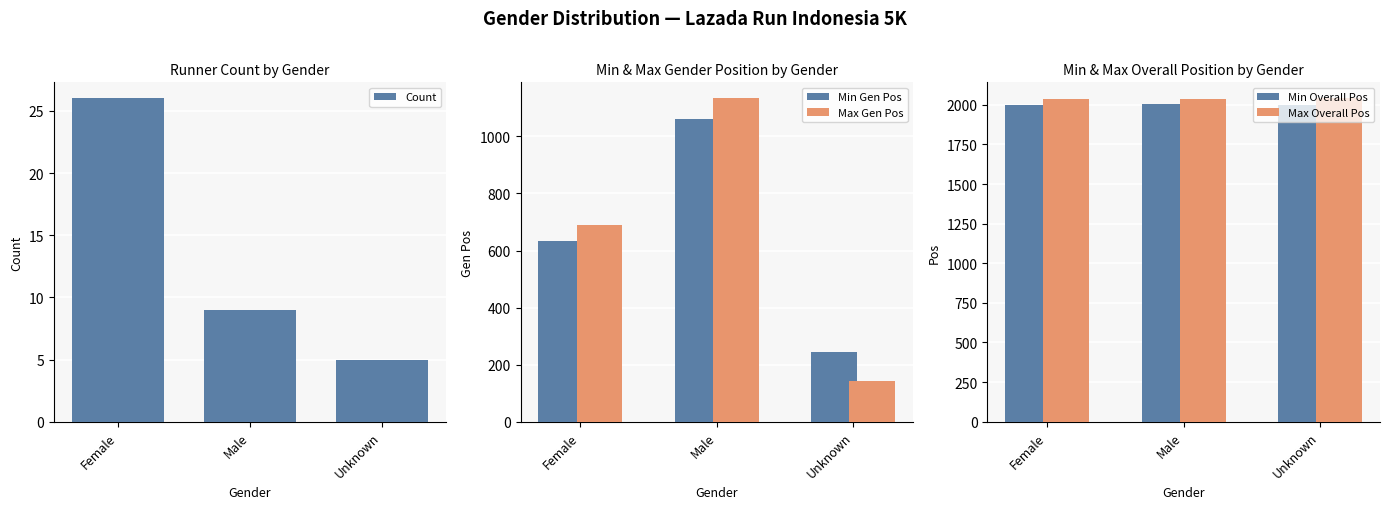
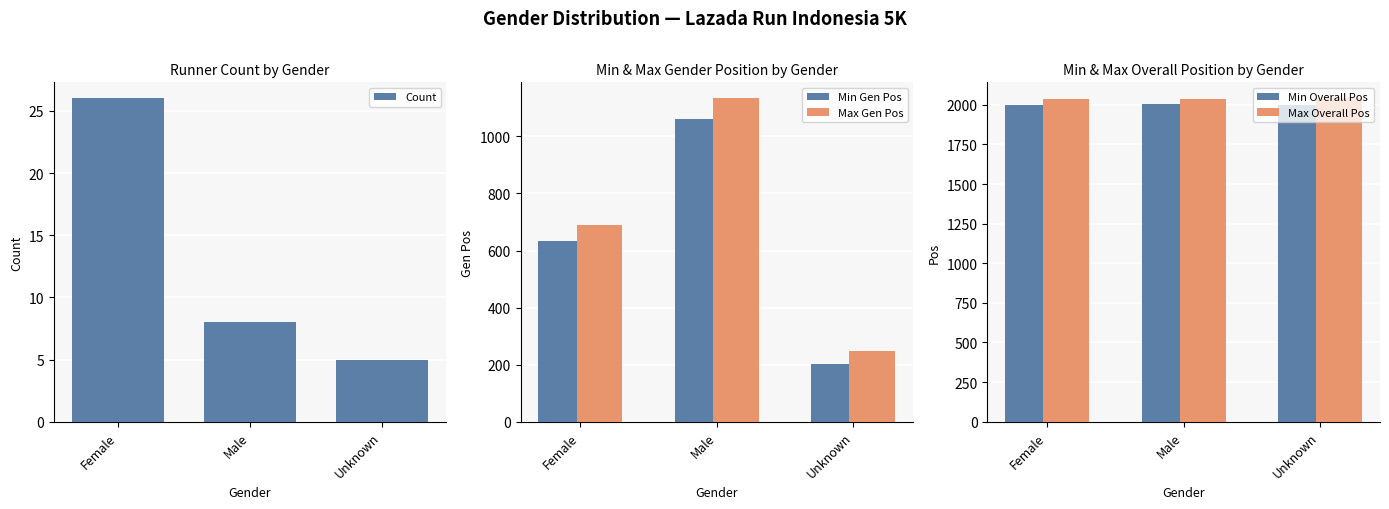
Runner Count by Gender, Male: 9 -> 8
Min & Max Gender Position by Gender, Min Gen Pos, Unknown: 240 -> 200
Min & Max Gender Position by Gender, Max Gen Pos, Unknown: 140 -> 250
